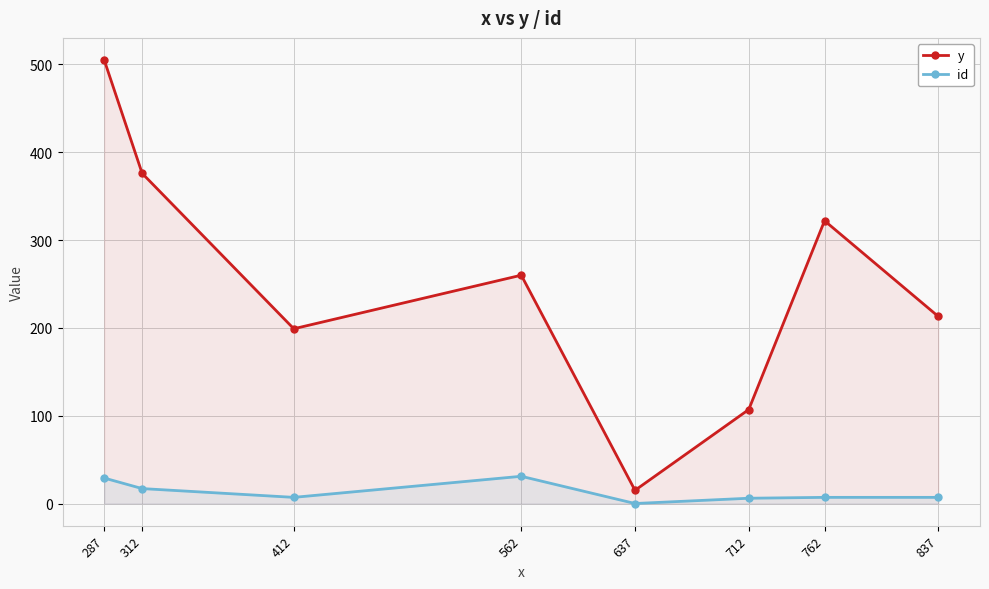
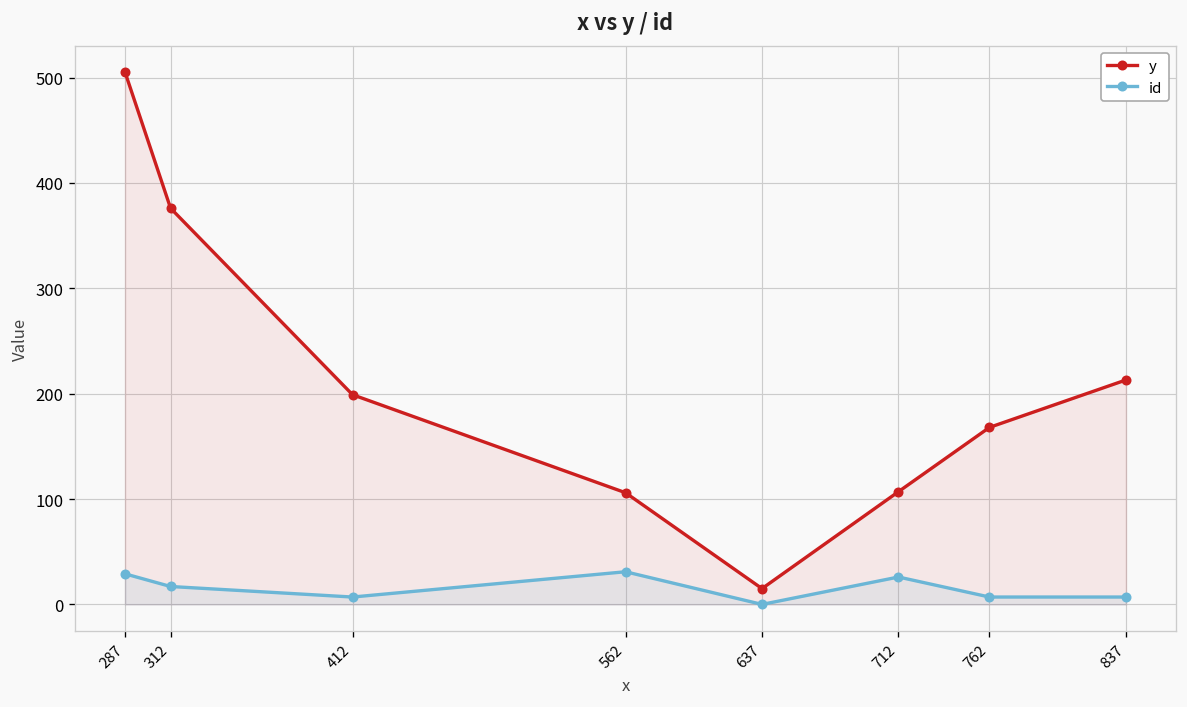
y, 562: 260 -> 110
id, 712: 10 -> 30
y, 762: 320 -> 170
